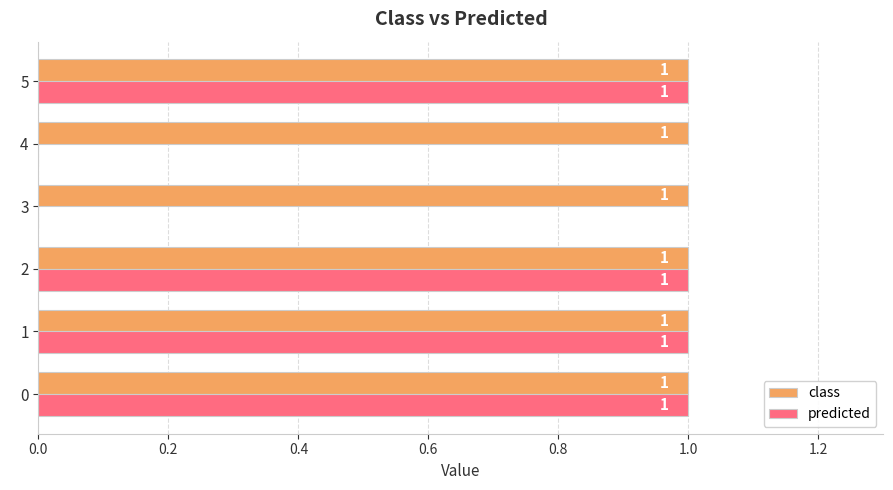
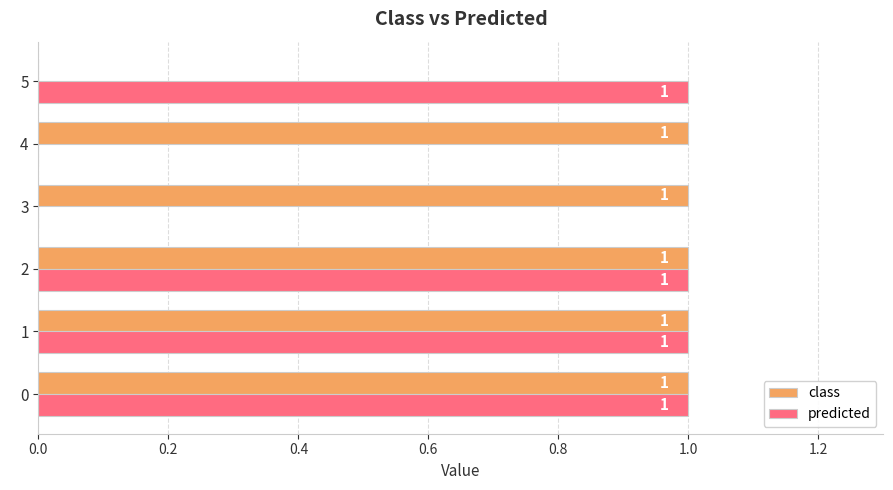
class, 5: 1 -> 0
